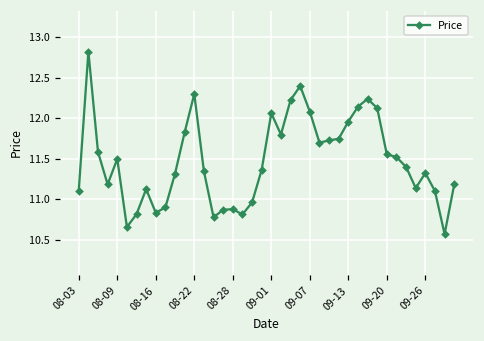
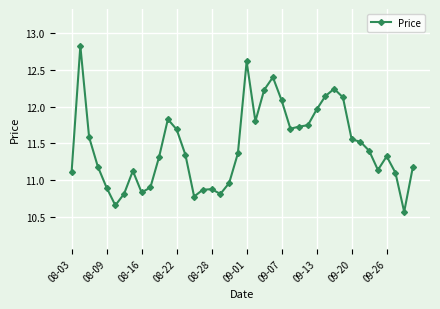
08-09: 11.5 -> 10.9
08-22: 12.3 -> 11.7
09-01: 12.1 -> 12.6
